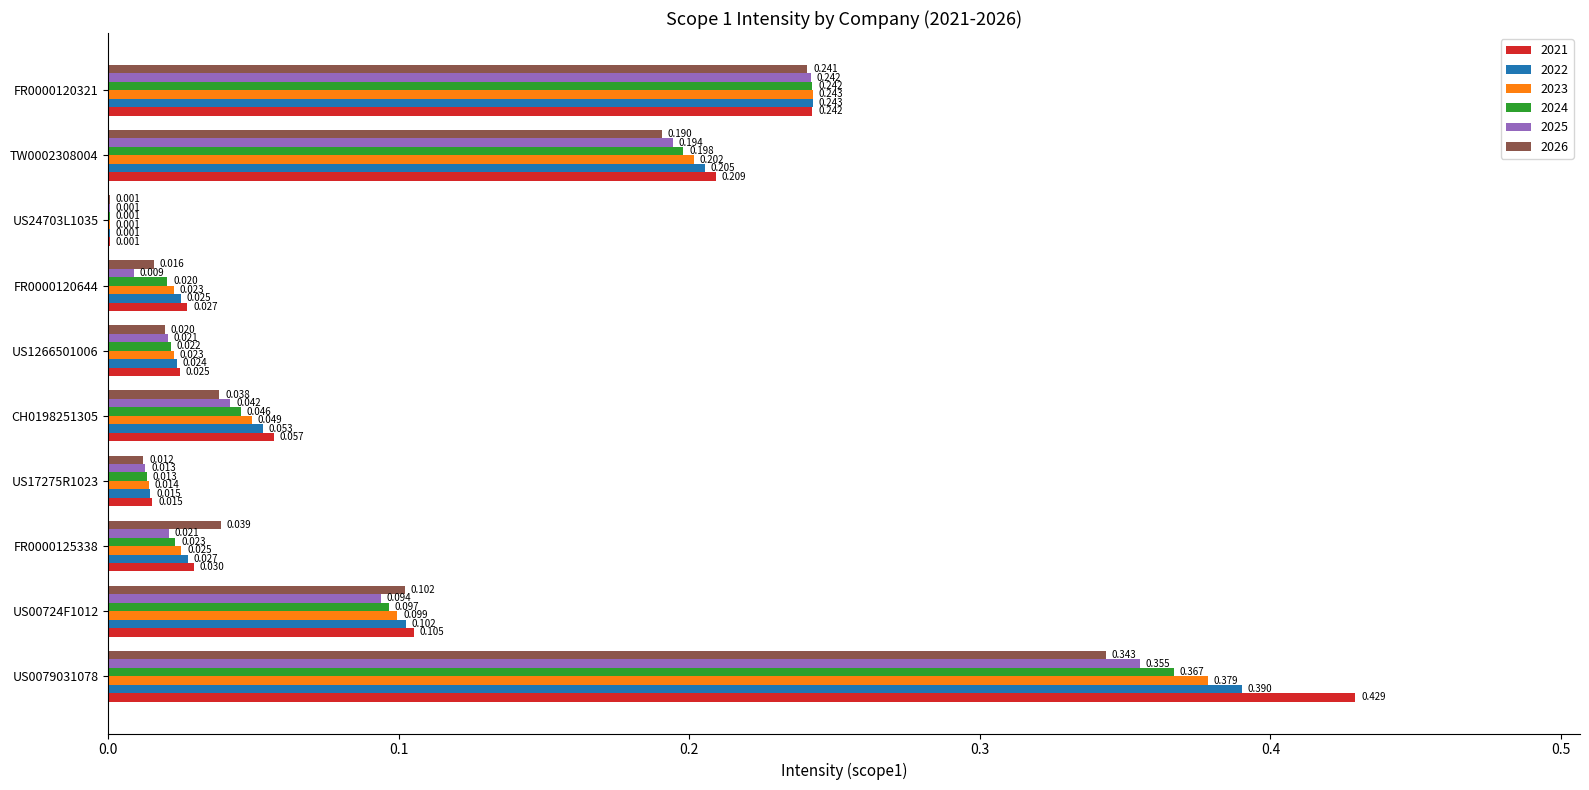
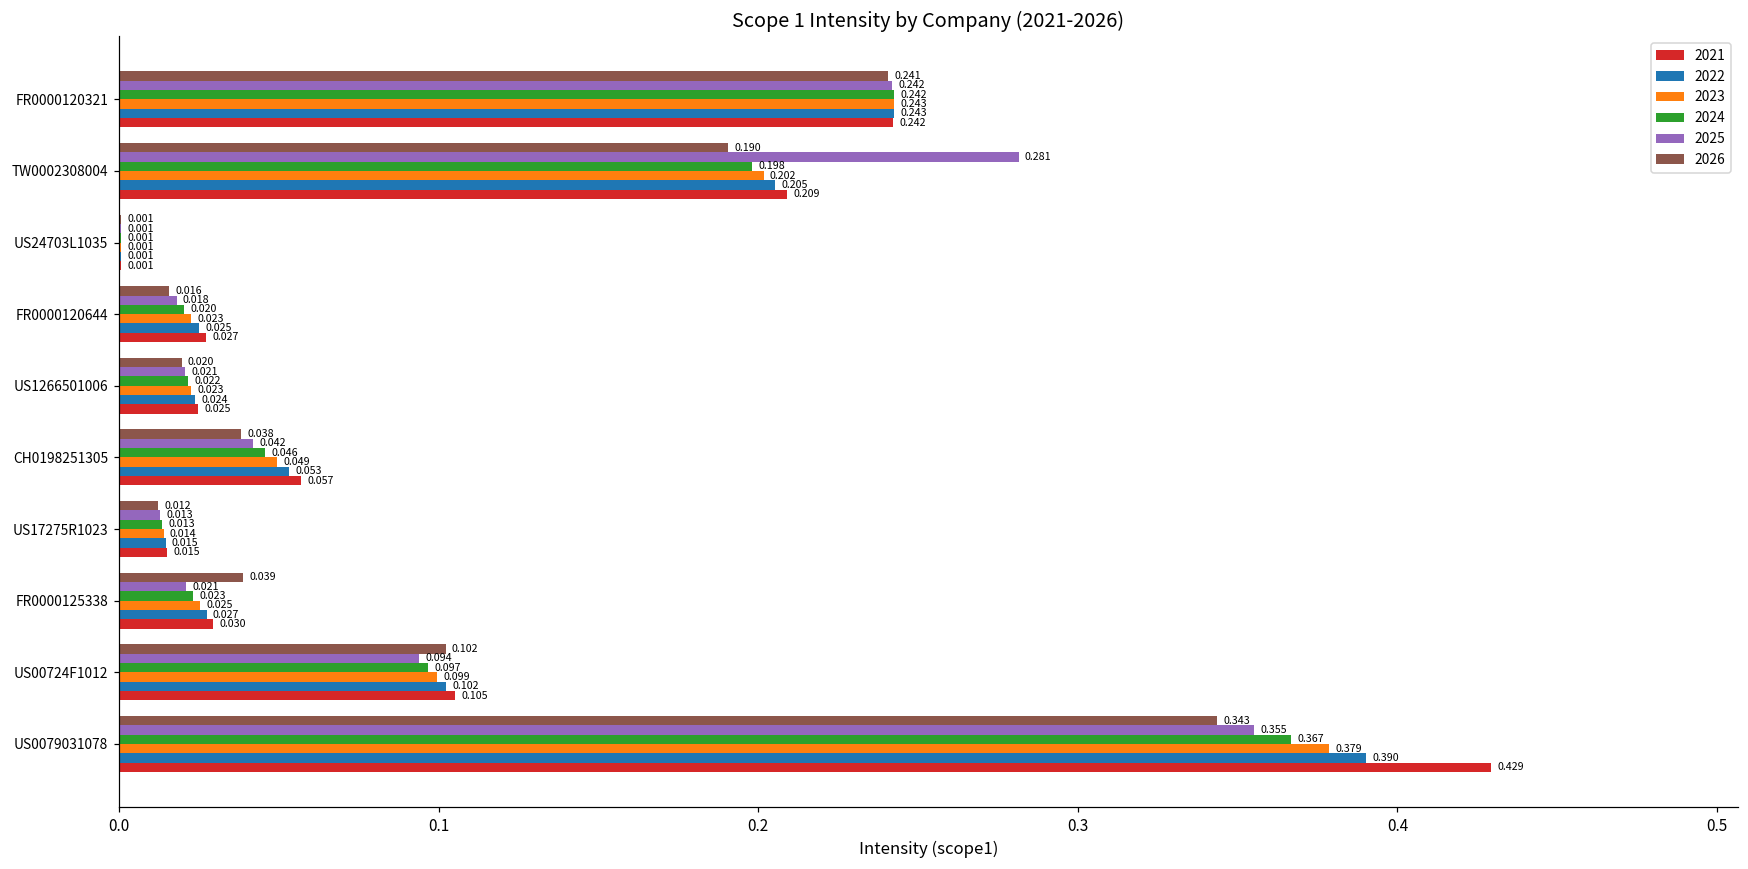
2025, TW0002308004: 0.194 -> 0.281
2025, FR0000120644: 0.009 -> 0.018
